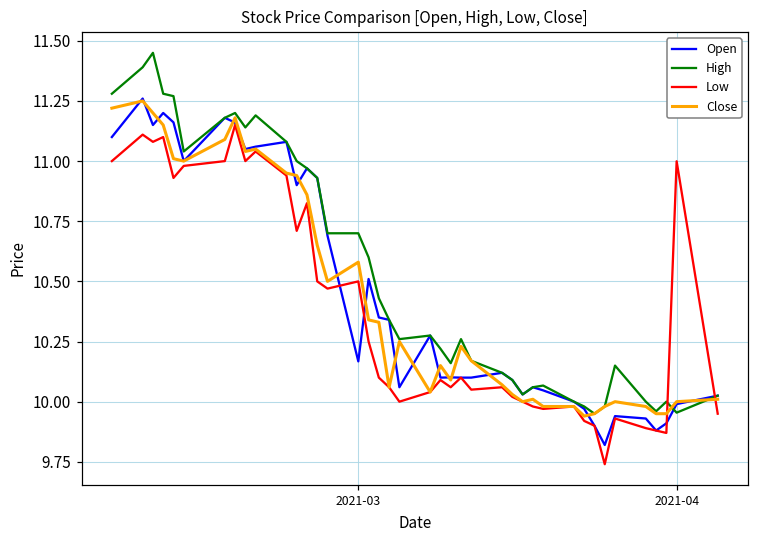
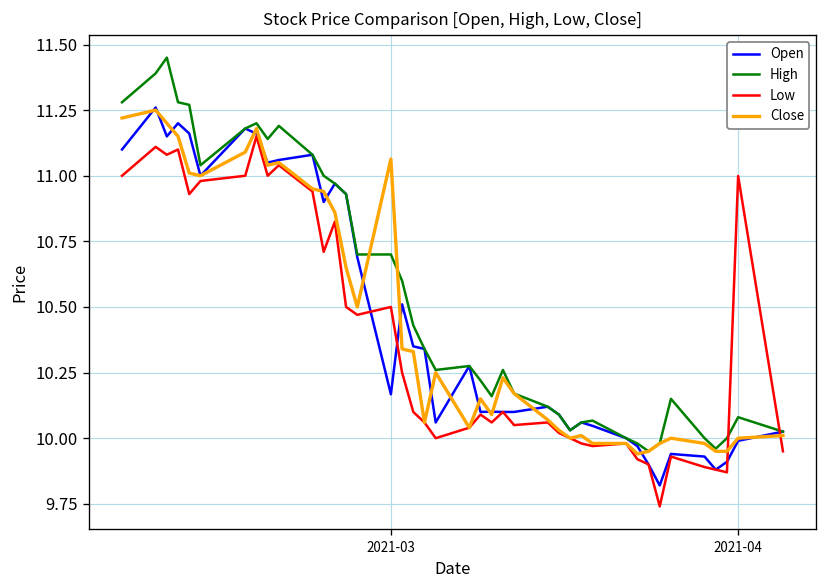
Close, 2021-03: 10.58 -> 11.06
High, 2021-04: 9.95 -> 10.08
